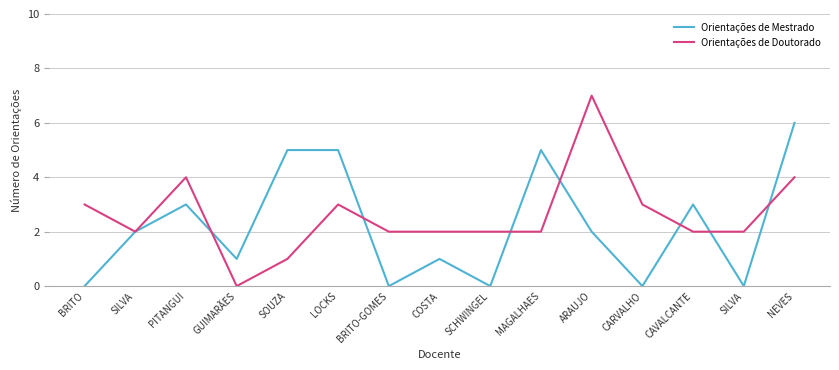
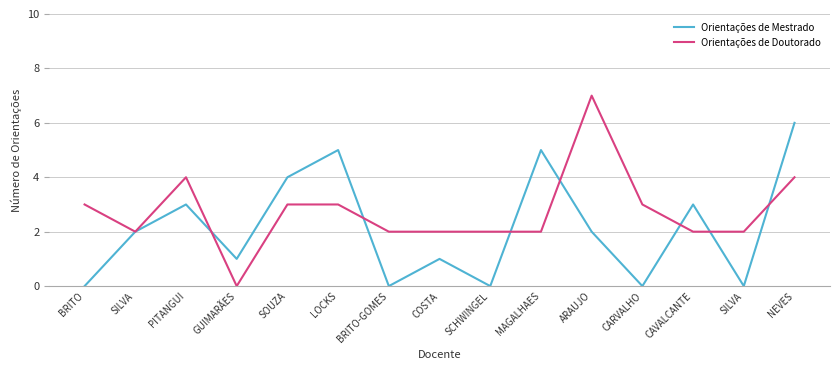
Orientações de Mestrado, SOUZA: 5 -> 4
Orientações de Doutorado, SOUZA: 1 -> 3
